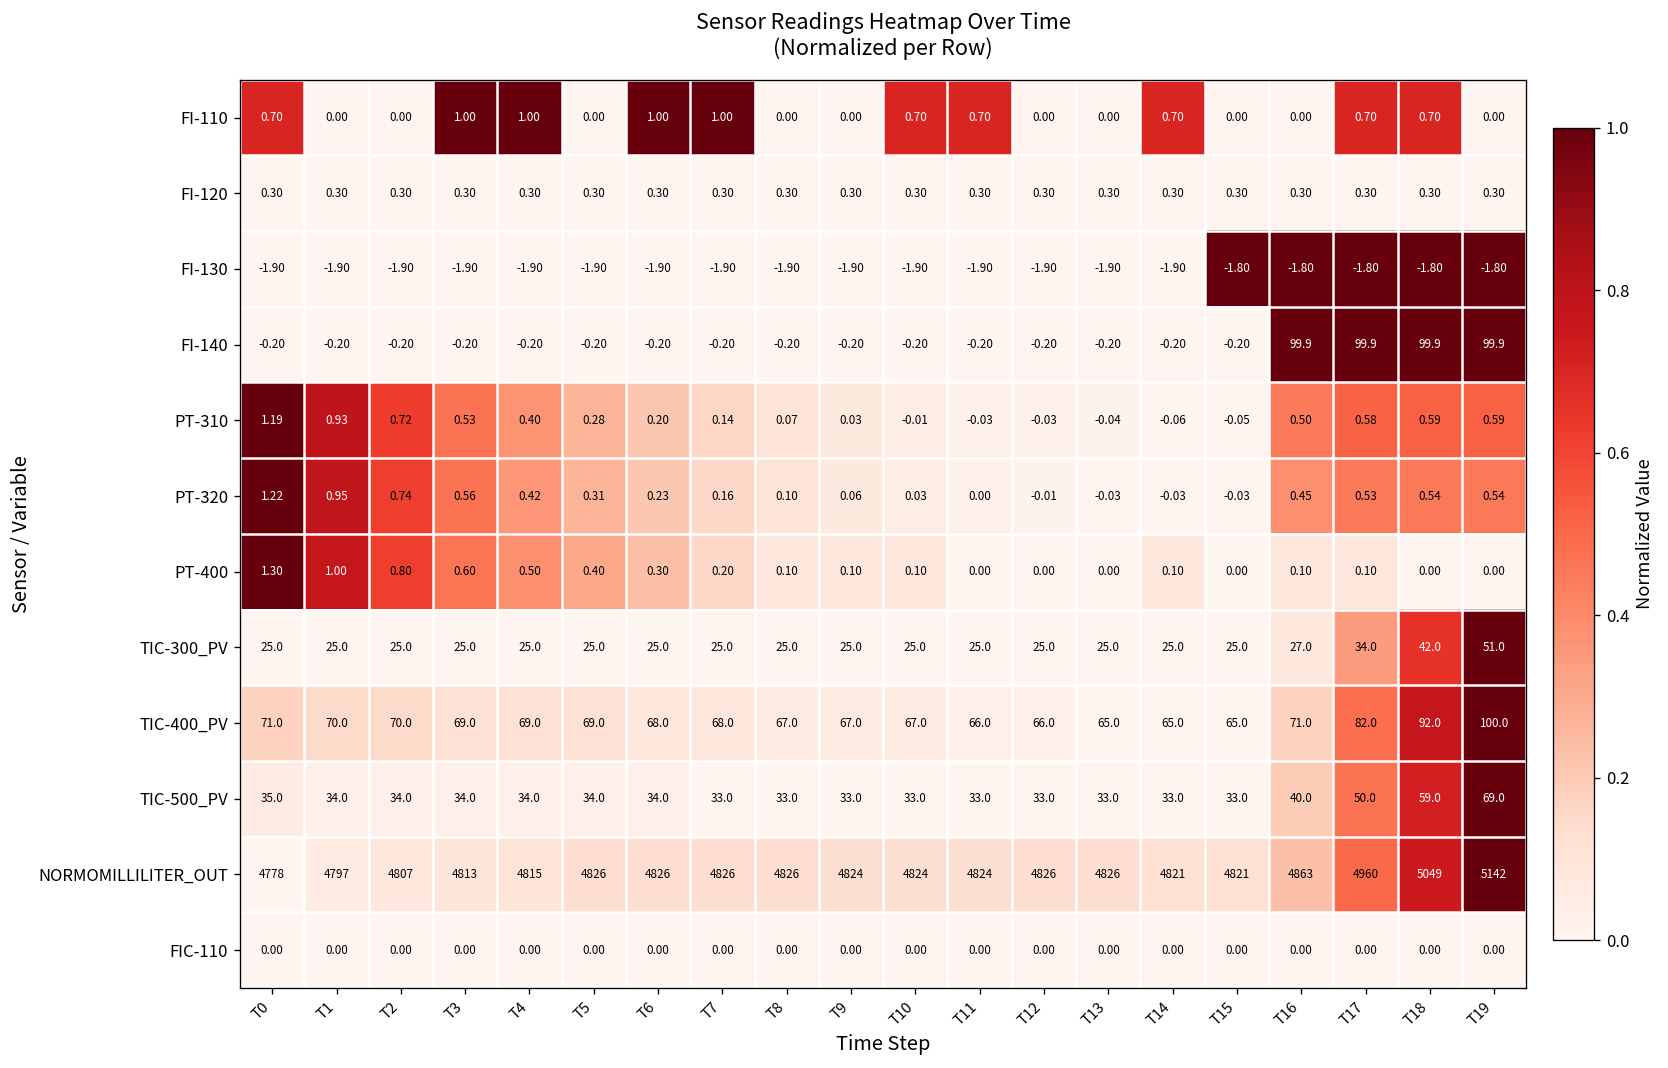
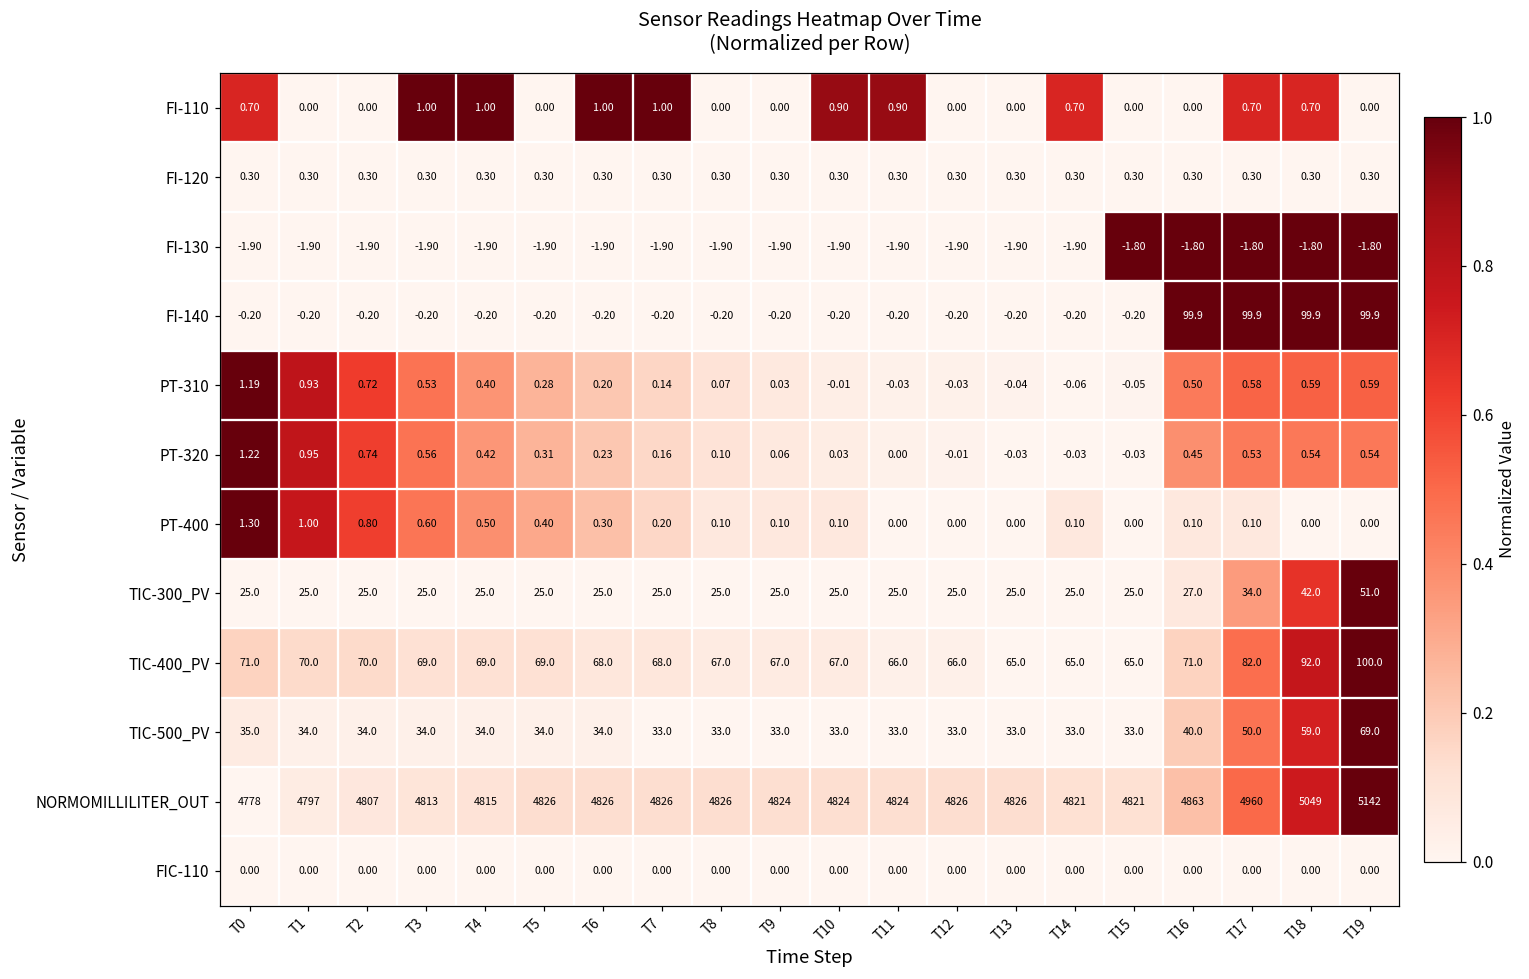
FI-110, T10: 0.70 -> 0.90
FI-110, T11: 0.70 -> 0.90
